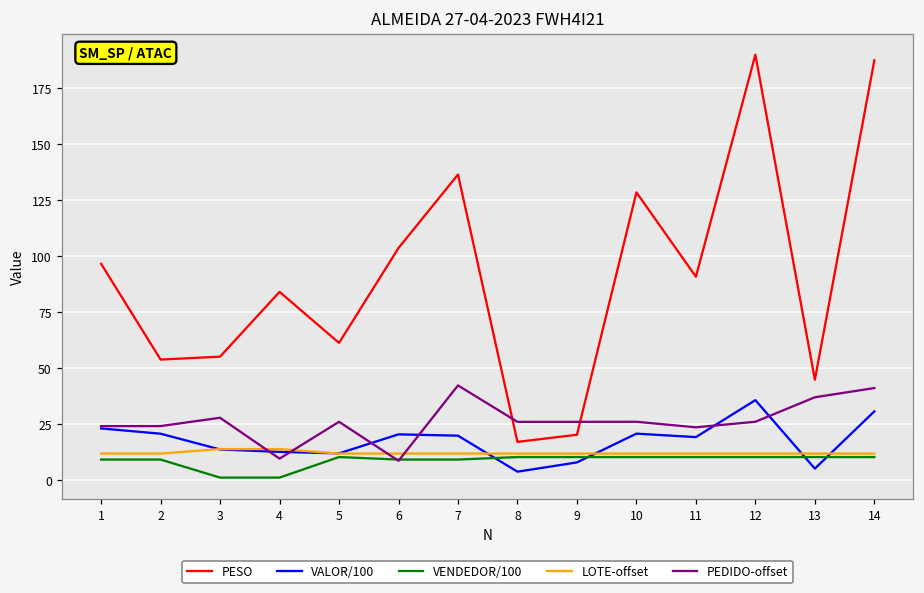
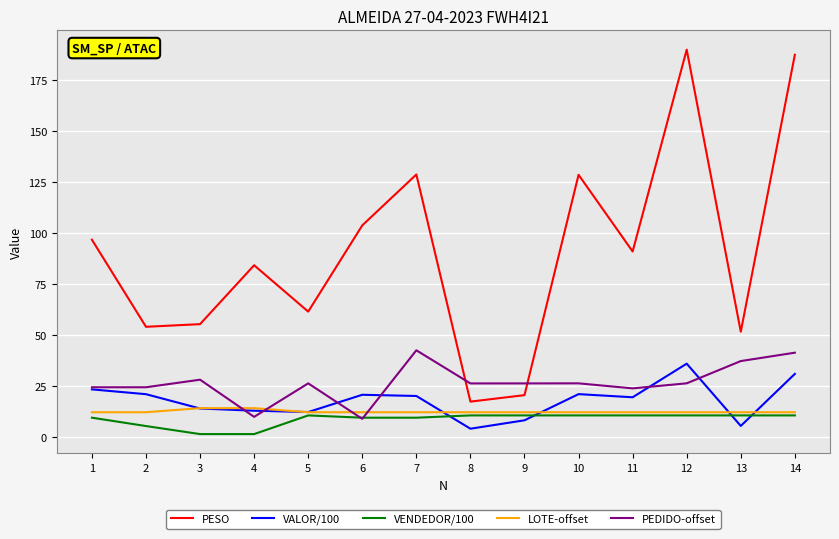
VENDEDOR/100, 2: 9 -> 5
PESO, 7: 136 -> 129
PESO, 13: 45 -> 52
